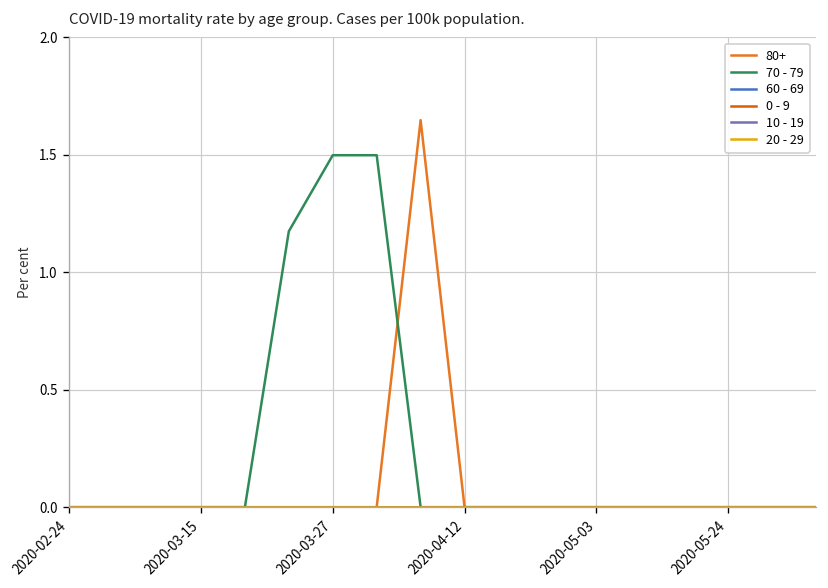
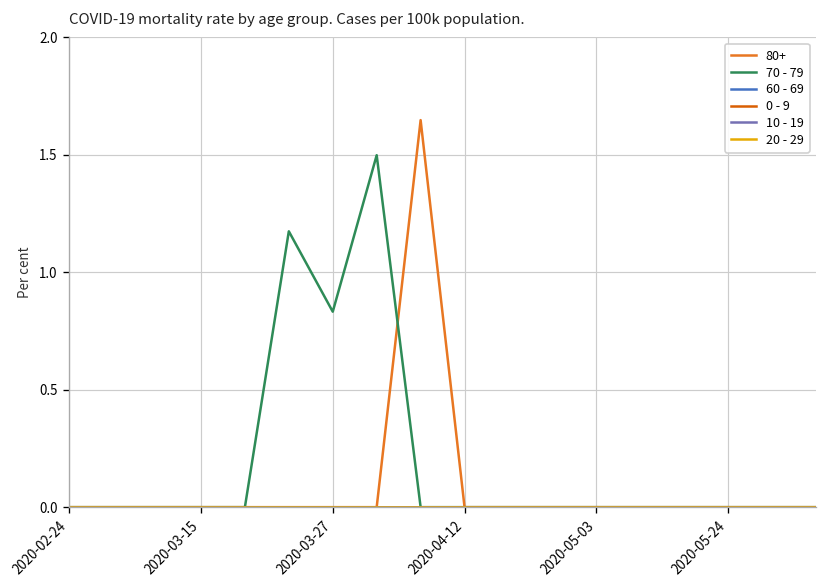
70 - 79, 2020-03-27: 1.50 -> 0.83
